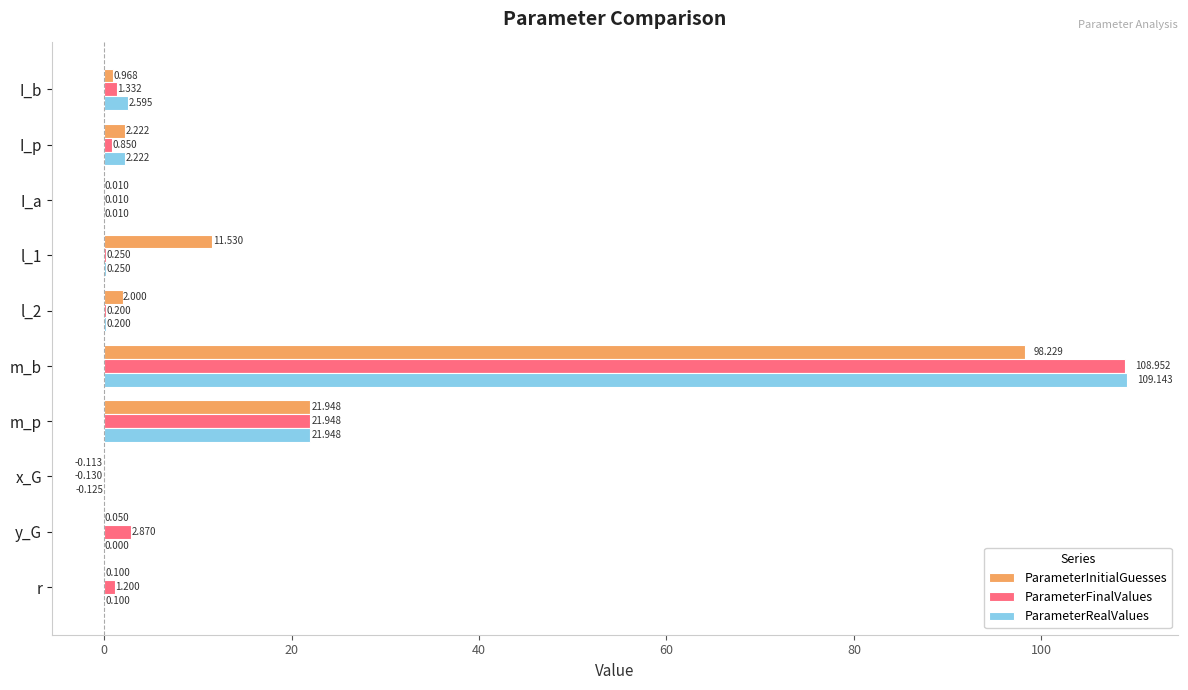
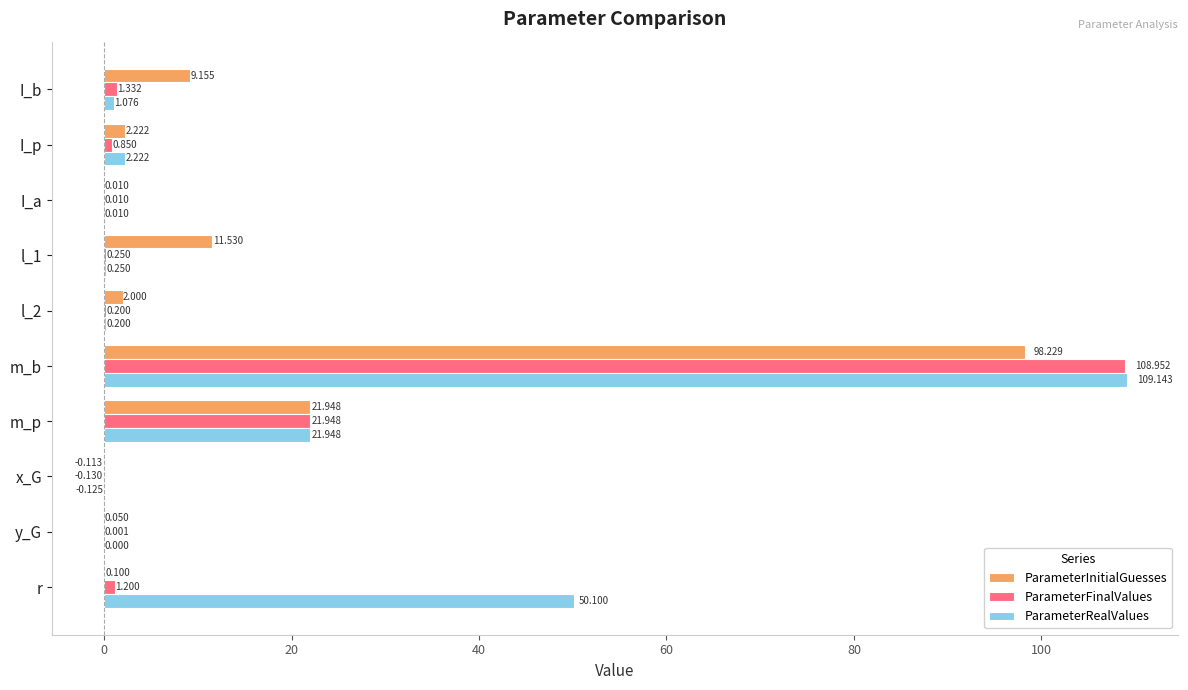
ParameterInitialGuesses, I_b: 0.968 -> 9.155
ParameterRealValues, I_b: 2.595 -> 1.076
ParameterFinalValues, y_G: 2.870 -> 0.001
ParameterRealValues, r: 0.100 -> 50.100
